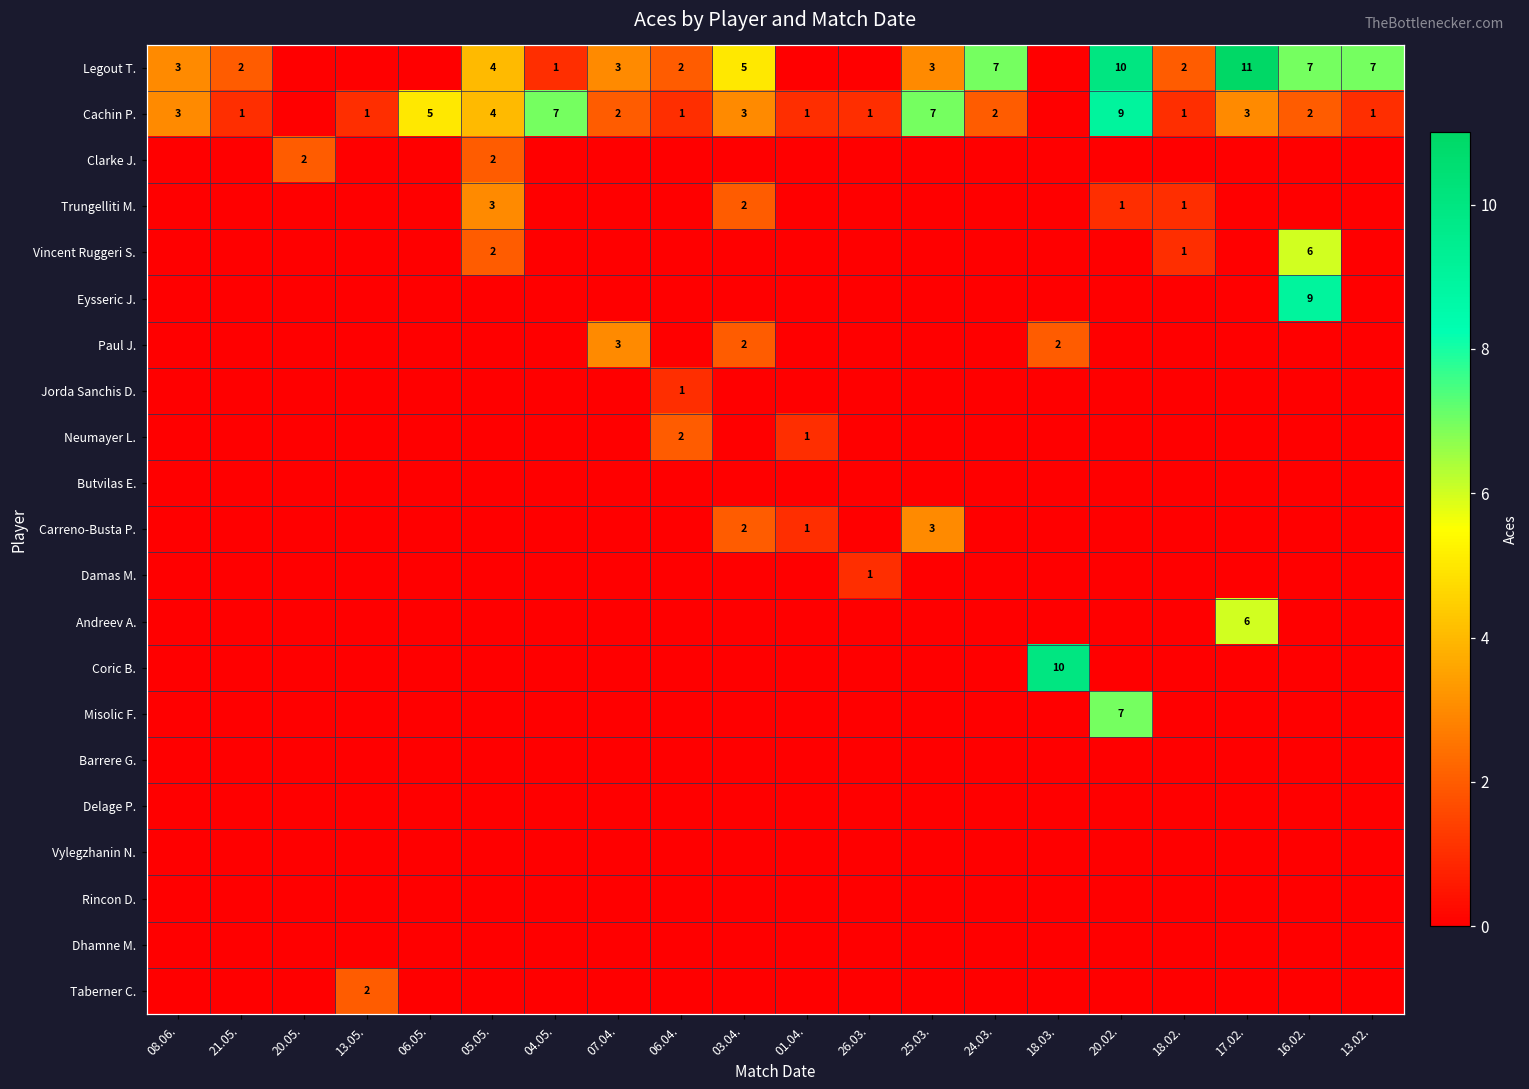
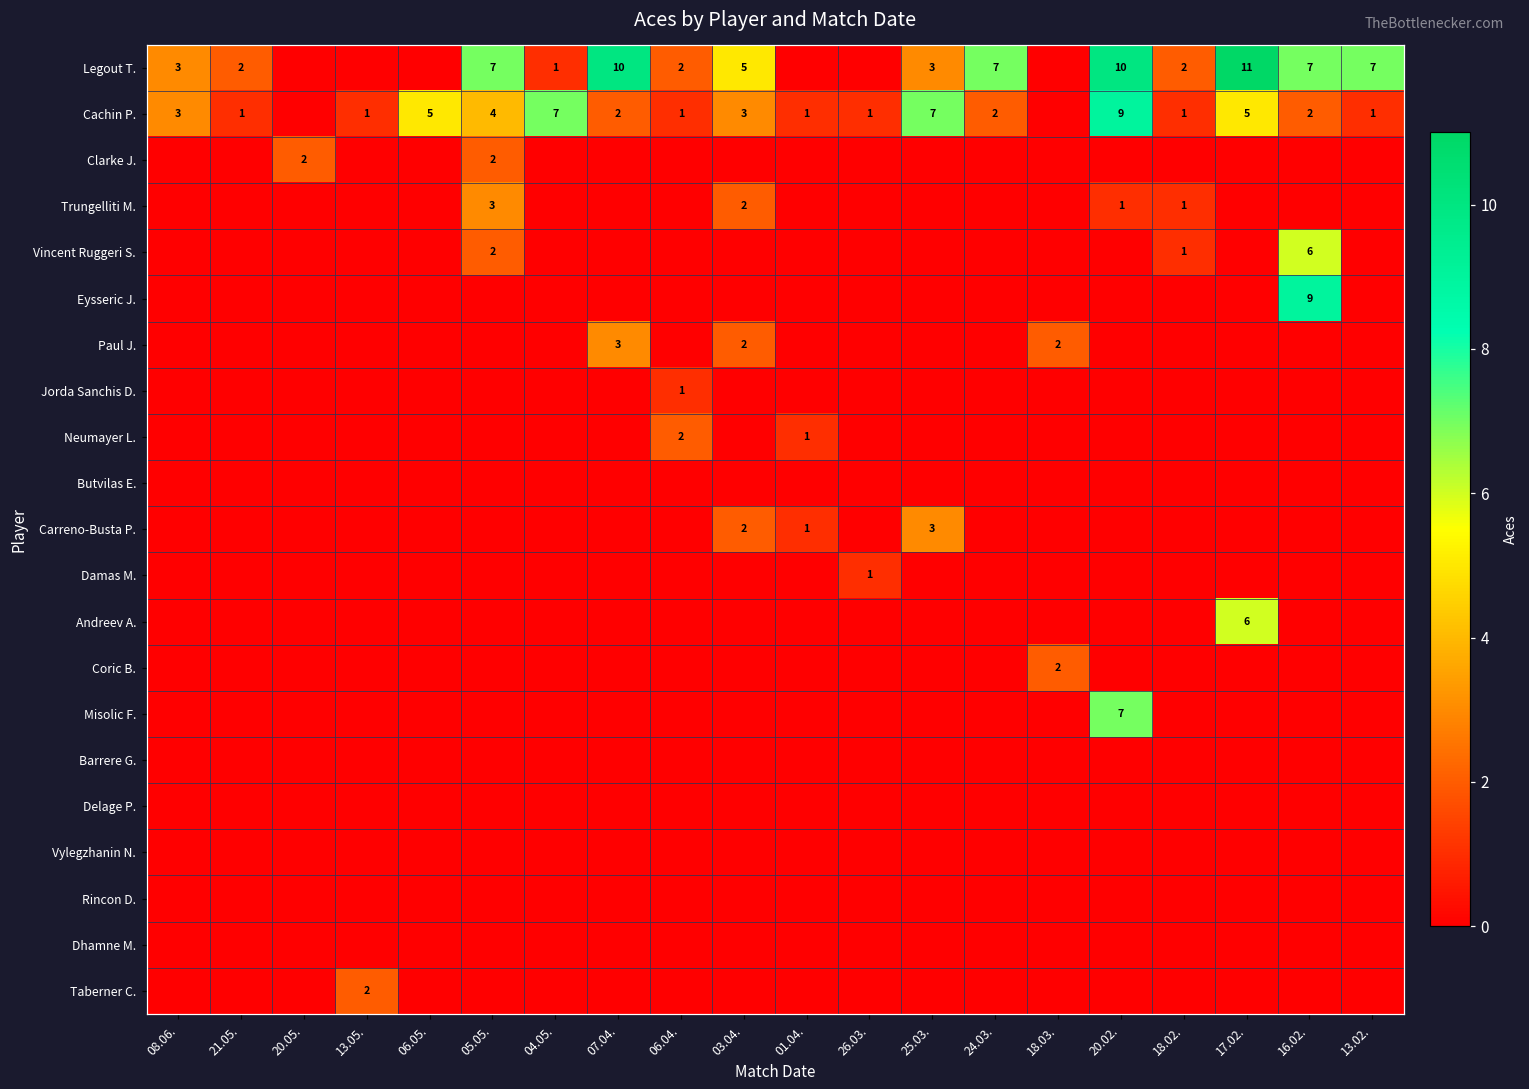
Legout T., 05.05.: 4 -> 7
Legout T., 07.04.: 3 -> 10
Cachin P., 17.02.: 3 -> 5
Coric B., 18.03.: 10 -> 2
